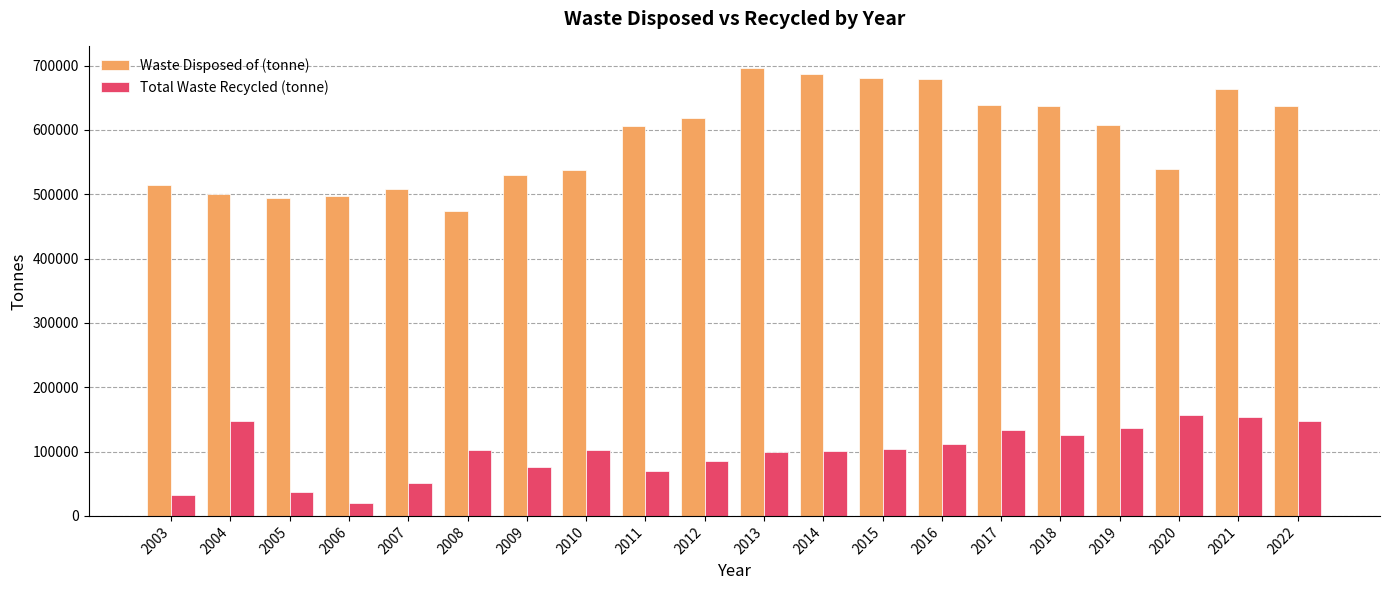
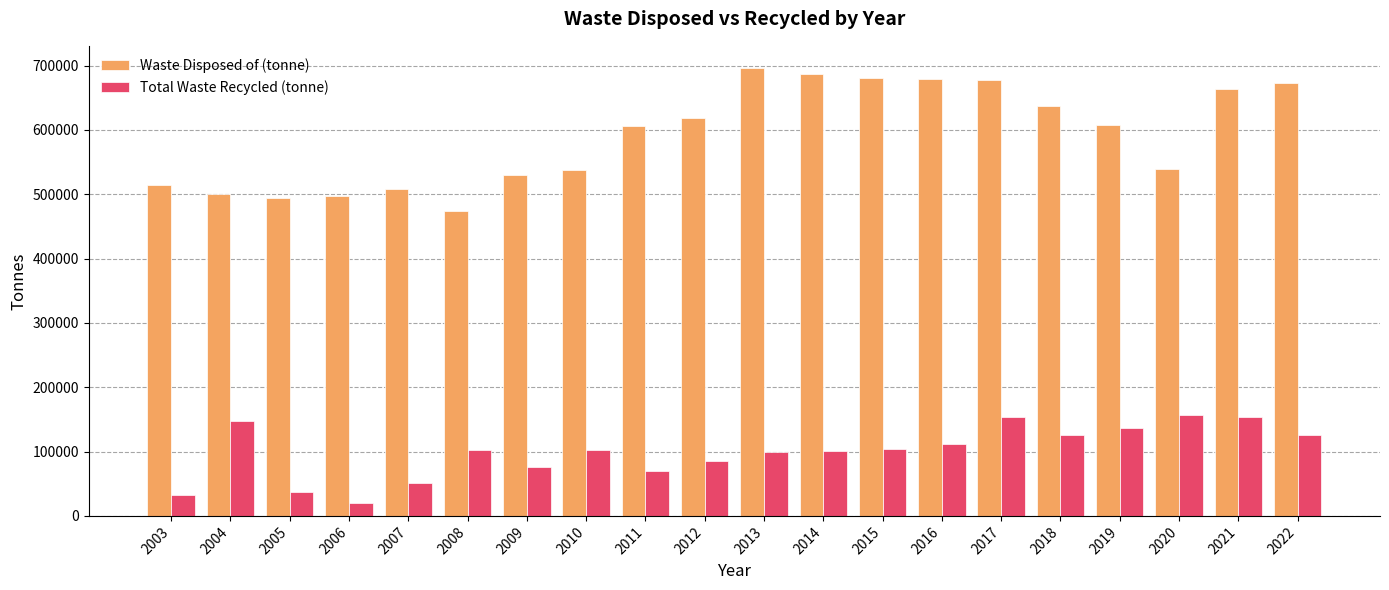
Waste Disposed of (tonne), 2017: 640000 -> 680000
Total Waste Recycled (tonne), 2017: 130000 -> 150000
Waste Disposed of (tonne), 2022: 640000 -> 670000
Total Waste Recycled (tonne), 2022: 150000 -> 130000
